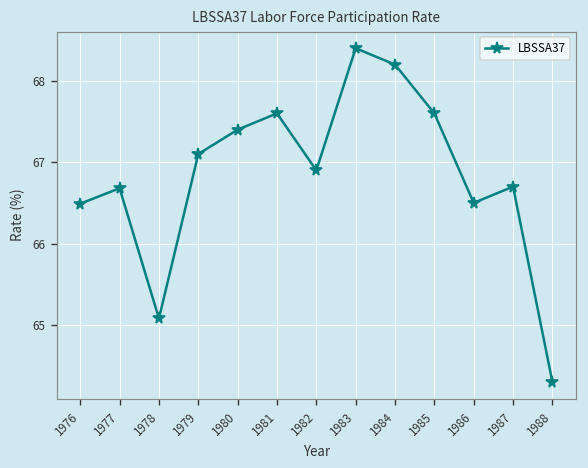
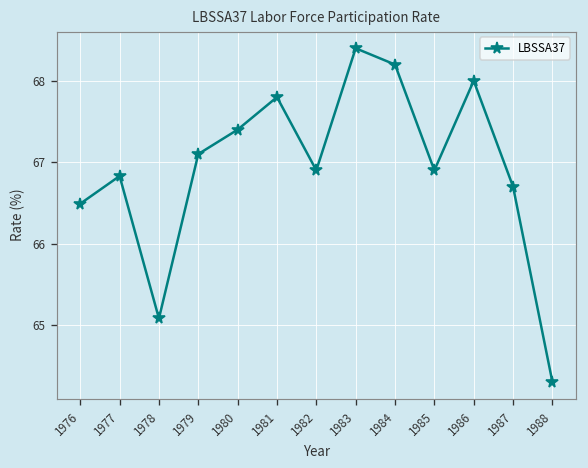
1977: 66.7 -> 66.8
1981: 67.6 -> 67.8
1985: 67.6 -> 66.9
1986: 66.5 -> 68.0
